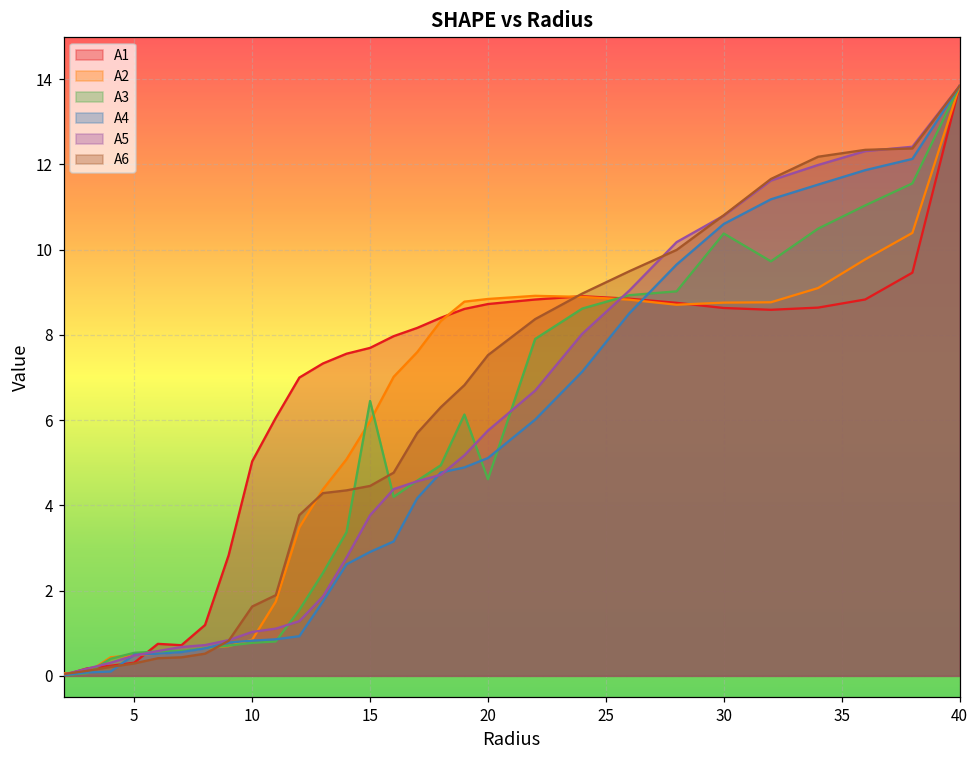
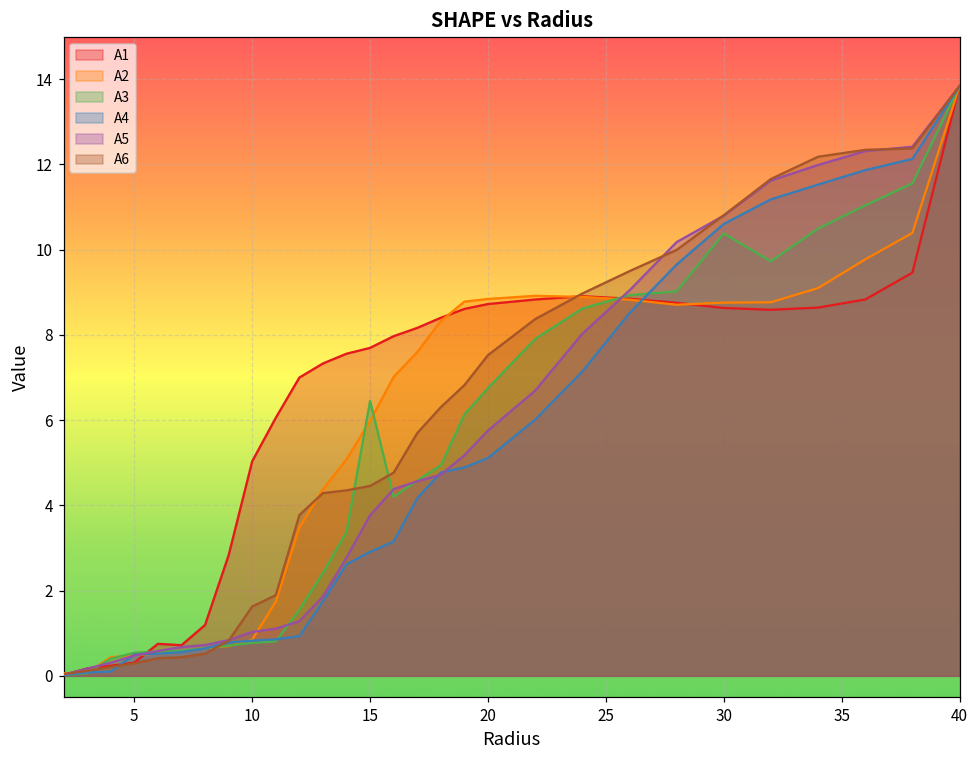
A3, 20: 4.6 -> 6.8
